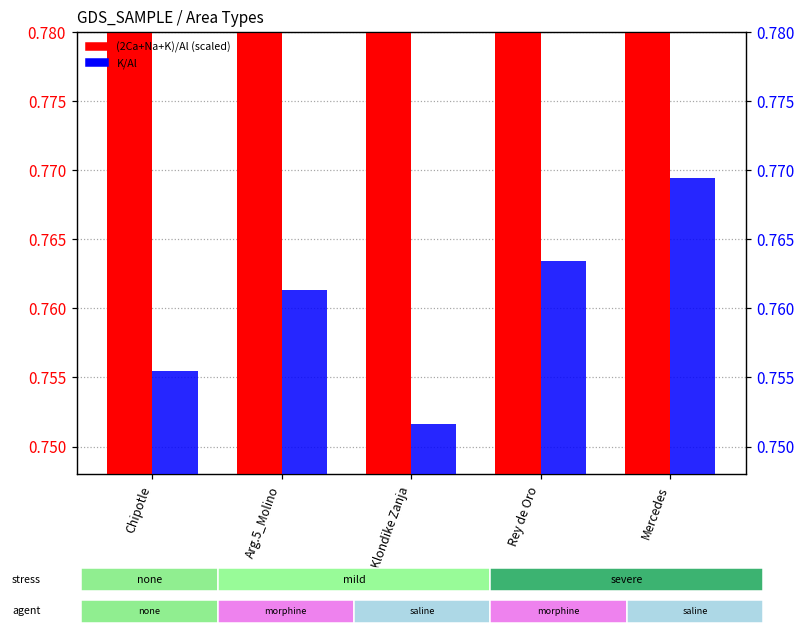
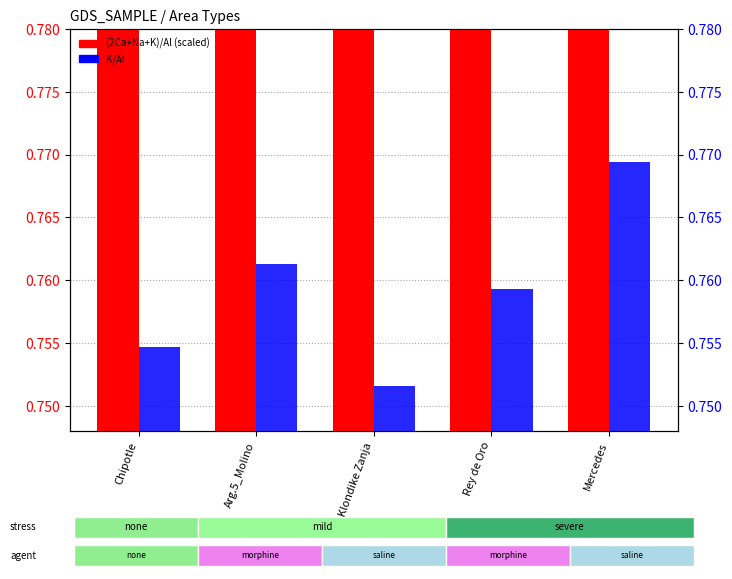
K/Al, Chipotle: 0.7555 -> 0.7547
K/Al, Rey de Oro: 0.7634 -> 0.7593
